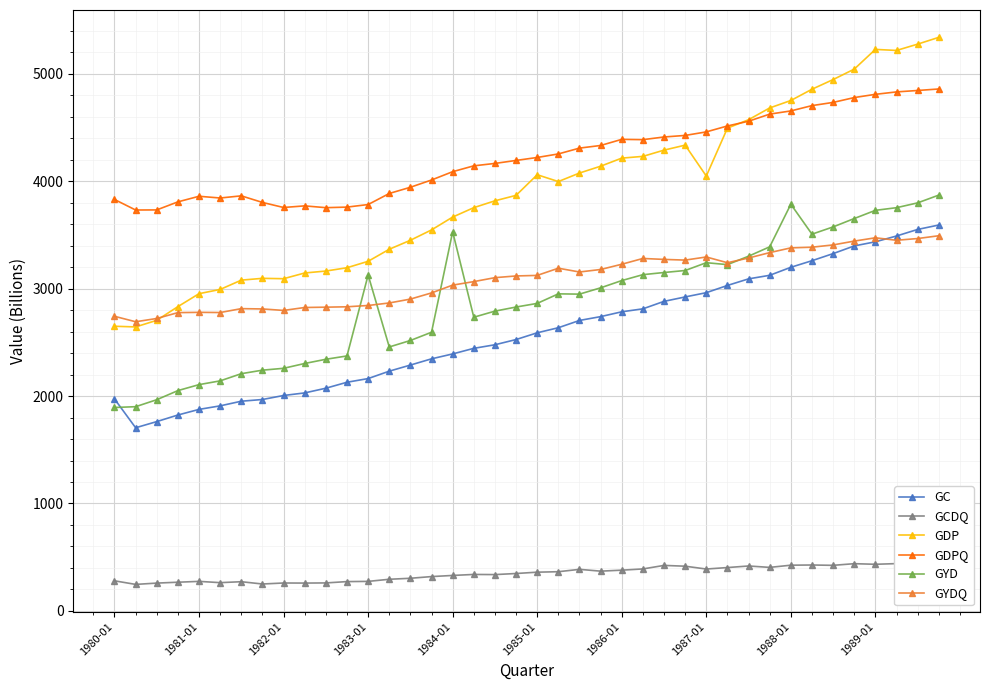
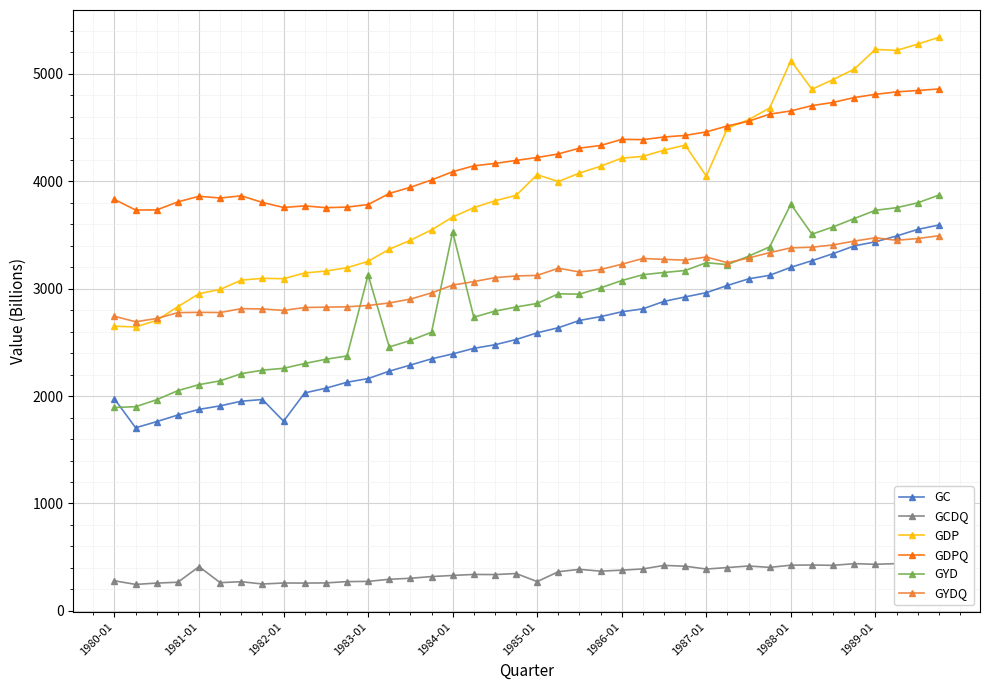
GCDQ, 1981-01: 270 -> 410
GC, 1982-01: 2010 -> 1770
GCDQ, 1985-01: 360 -> 270
GDP, 1988-01: 4750 -> 5120
